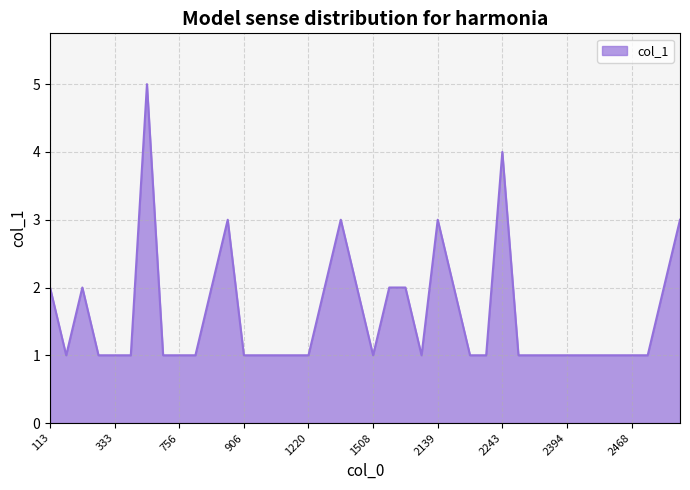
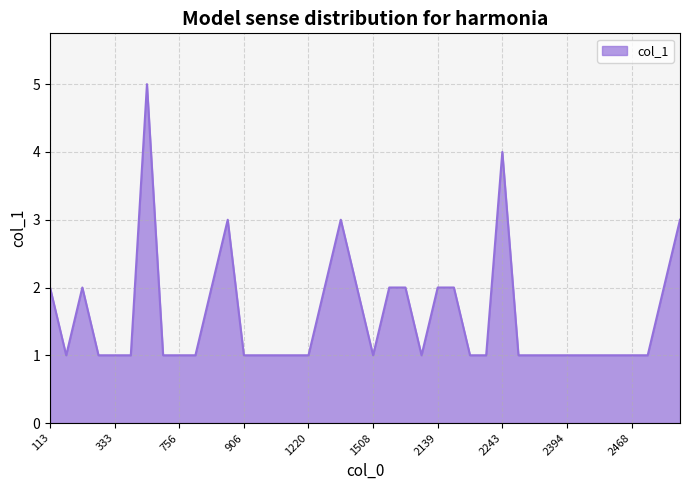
2139: 3 -> 2
